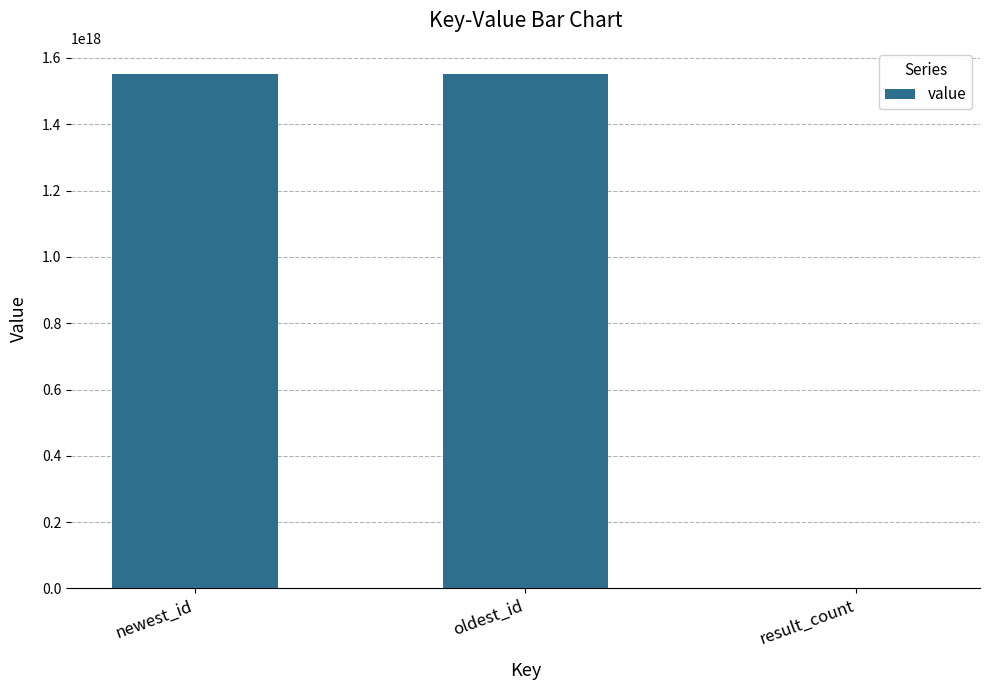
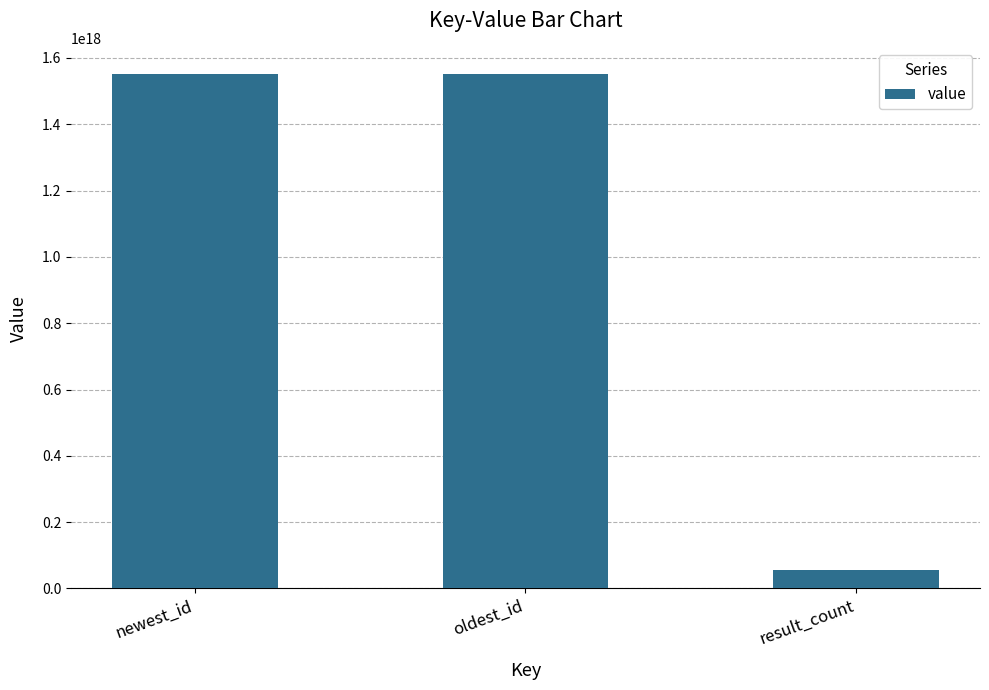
result_count: 0 -> 60000000000000000
